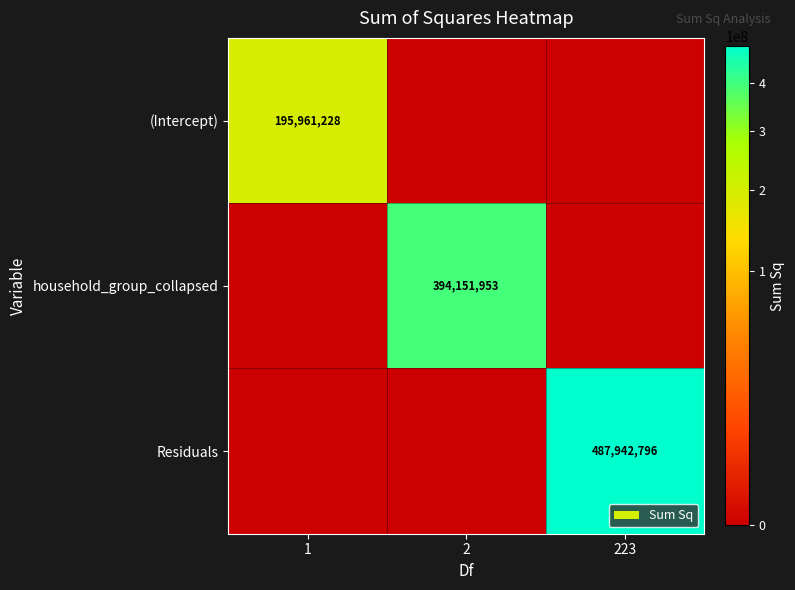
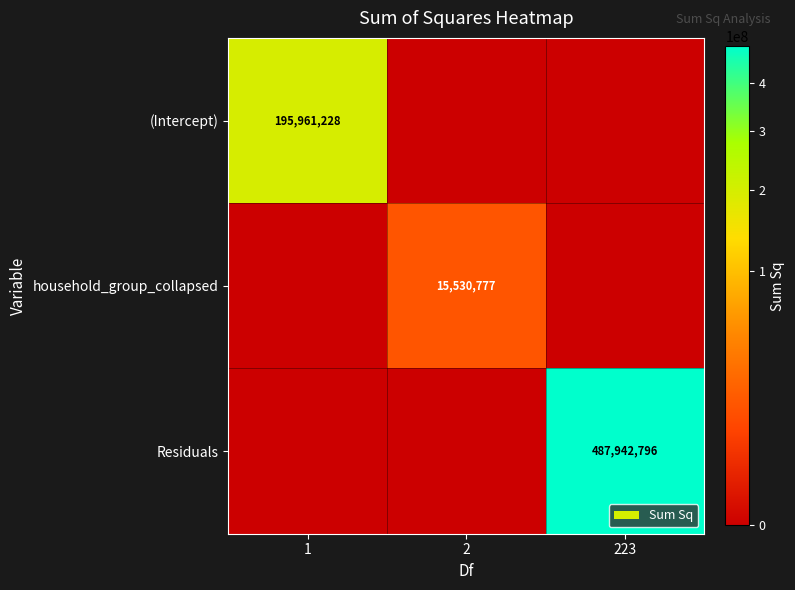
household_group_collapsed, 2: 394,151,953 -> 15,530,777
